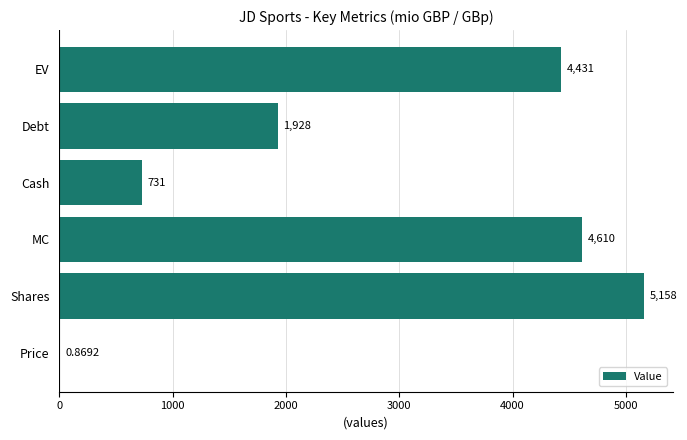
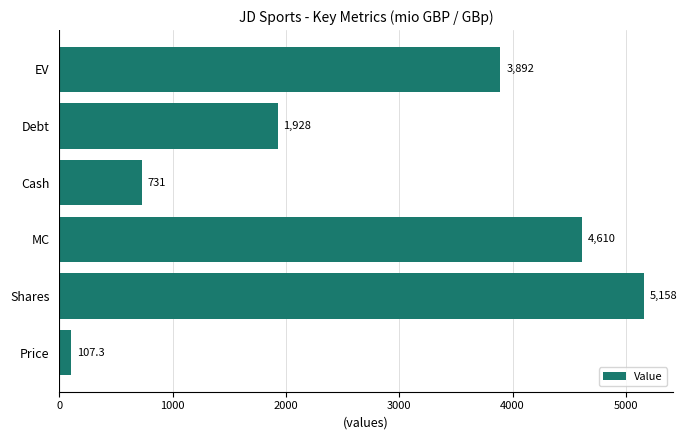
EV: 4,431 -> 3,892
Price: 0.8692 -> 107.3
